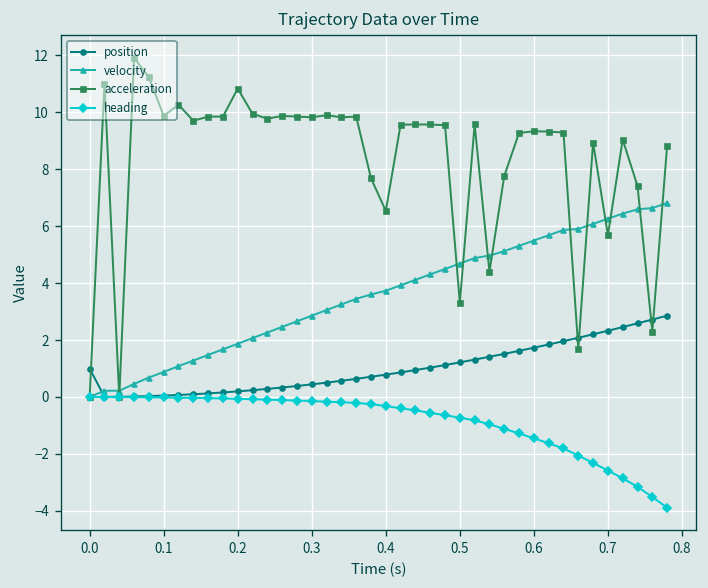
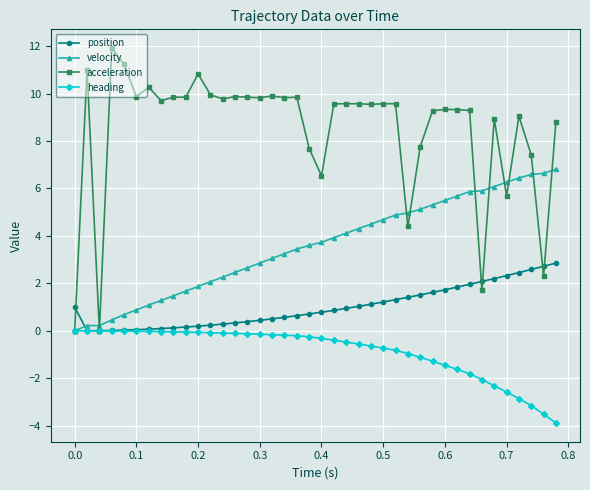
acceleration, 0.5: 3.3 -> 9.6
